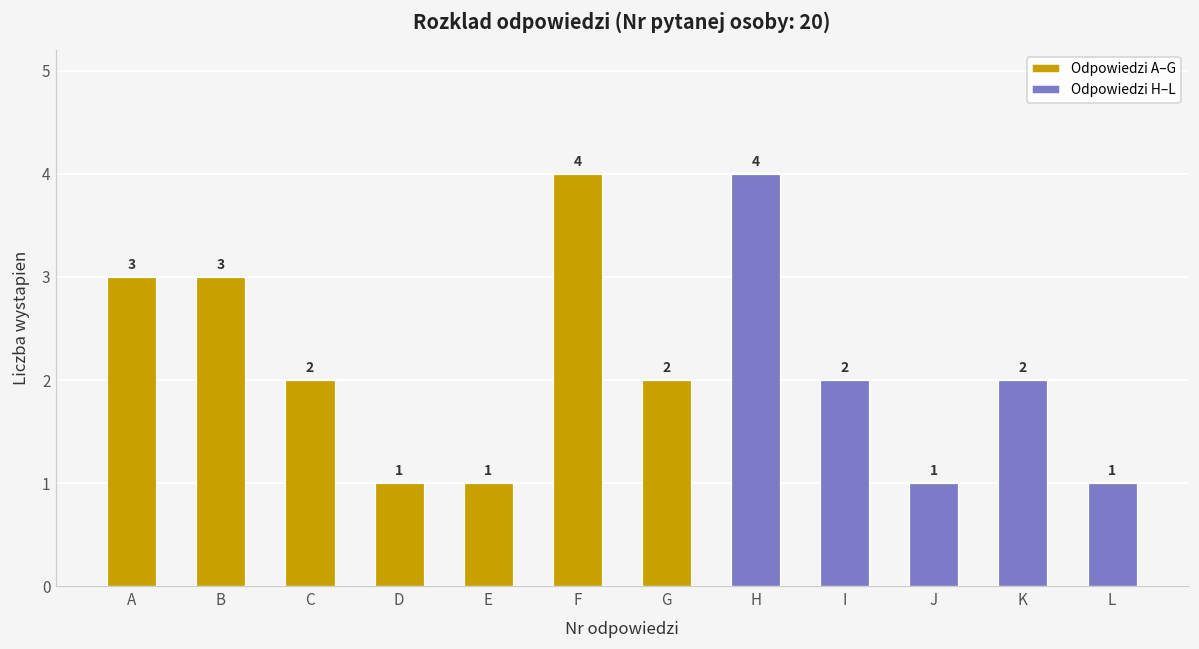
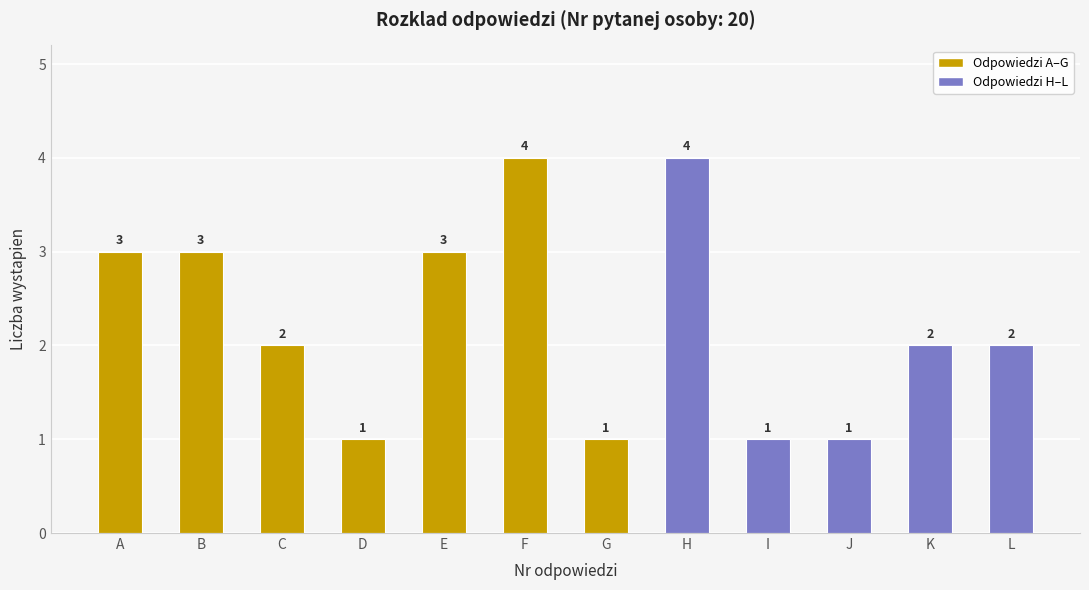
E: 1 -> 3
G: 2 -> 1
I: 2 -> 1
L: 1 -> 2
